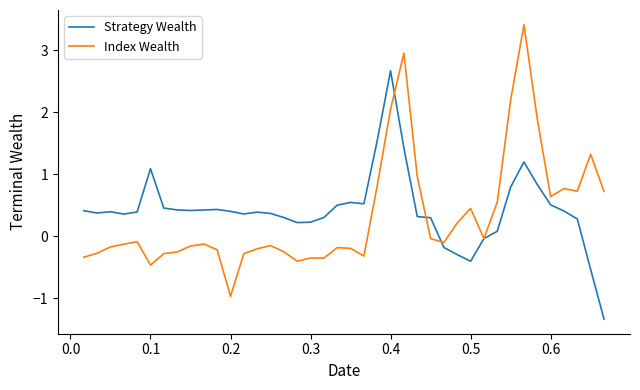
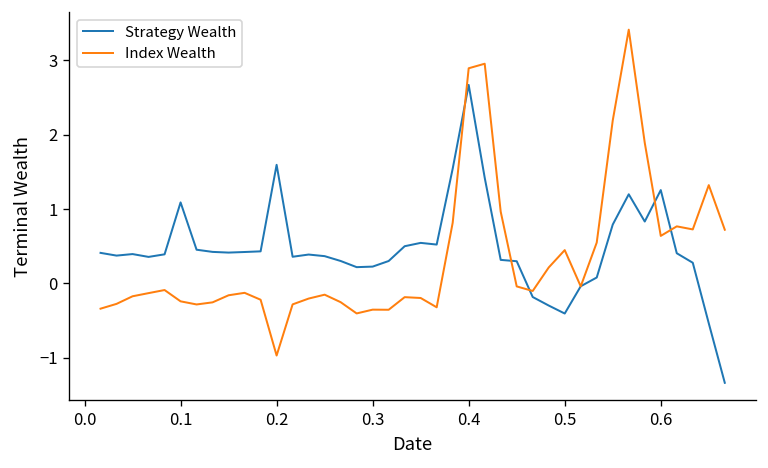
Index Wealth, 0.1: -0.5 -> -0.2
Strategy Wealth, 0.2: 0.4 -> 1.6
Index Wealth, 0.4: 2.0 -> 2.9
Strategy Wealth, 0.6: 0.5 -> 1.3
